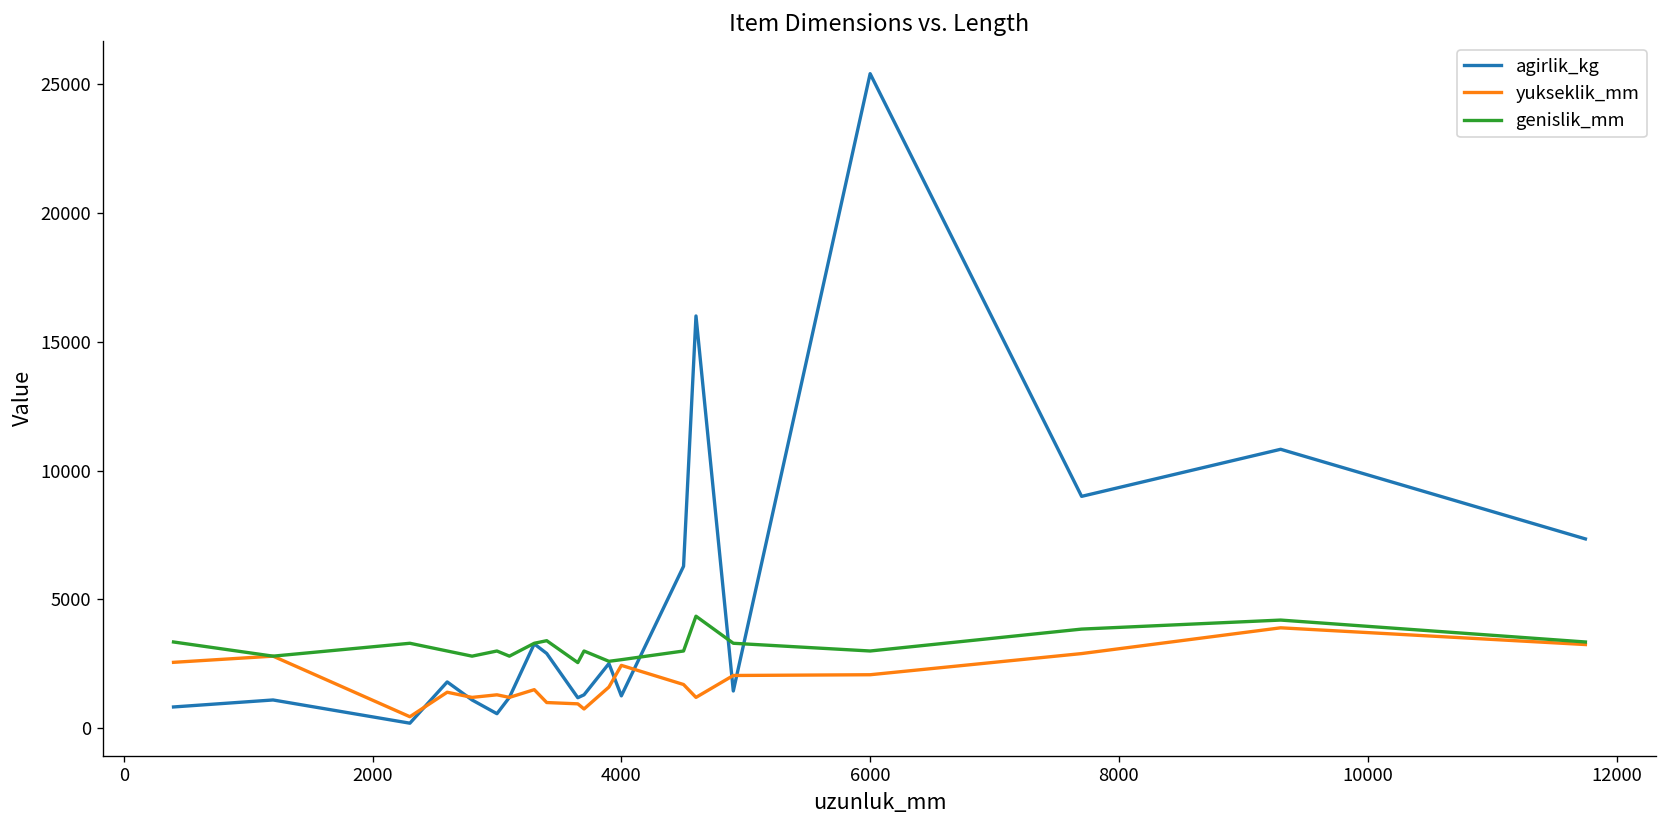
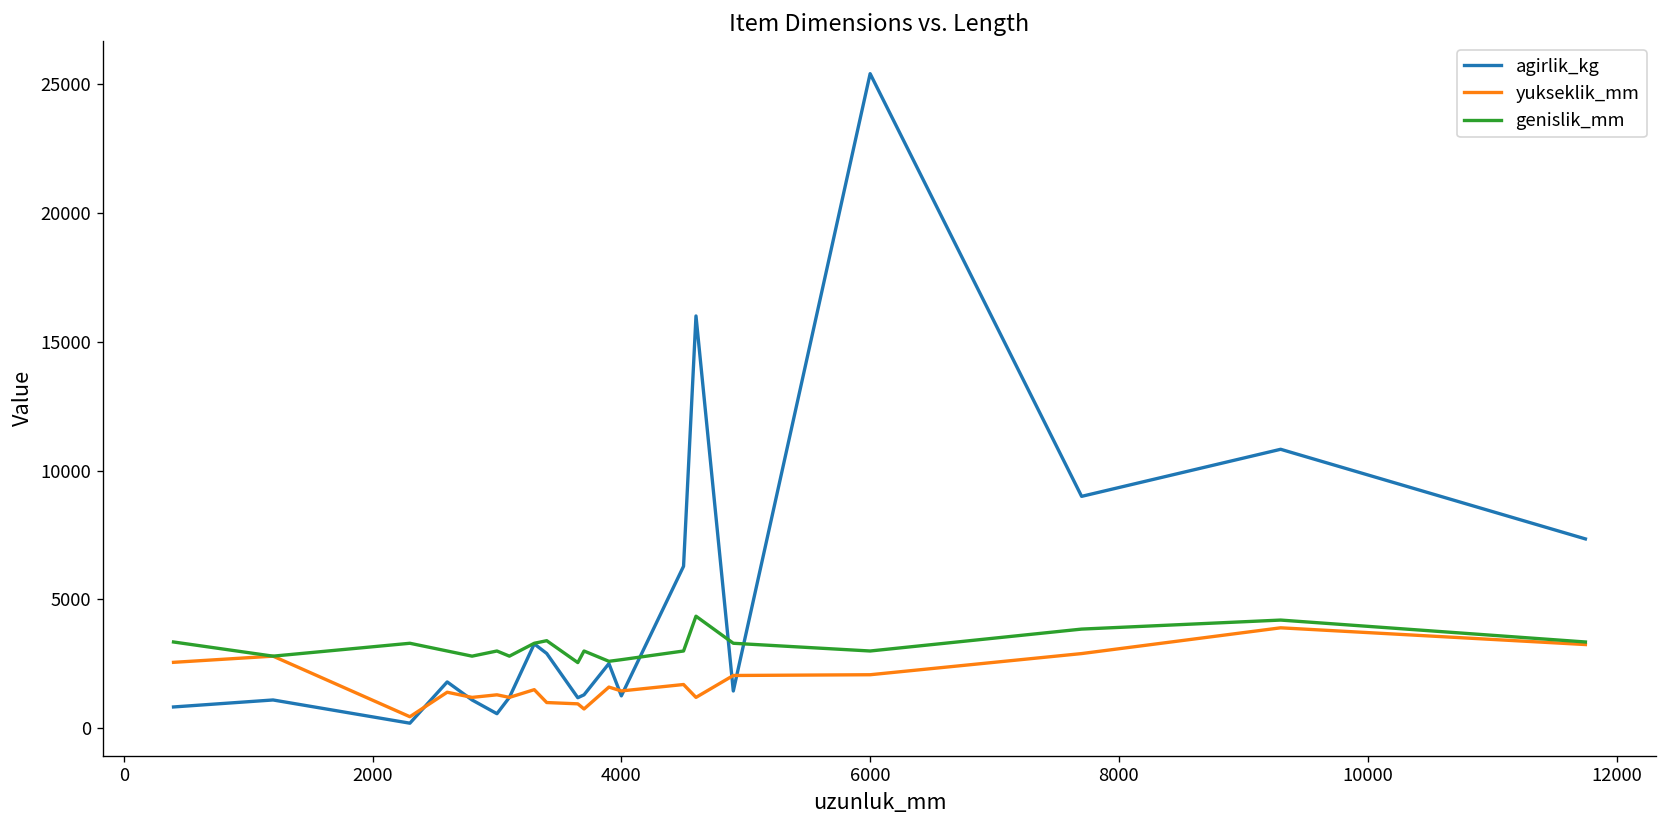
yukseklik_mm, 4000: 2400 -> 1500
